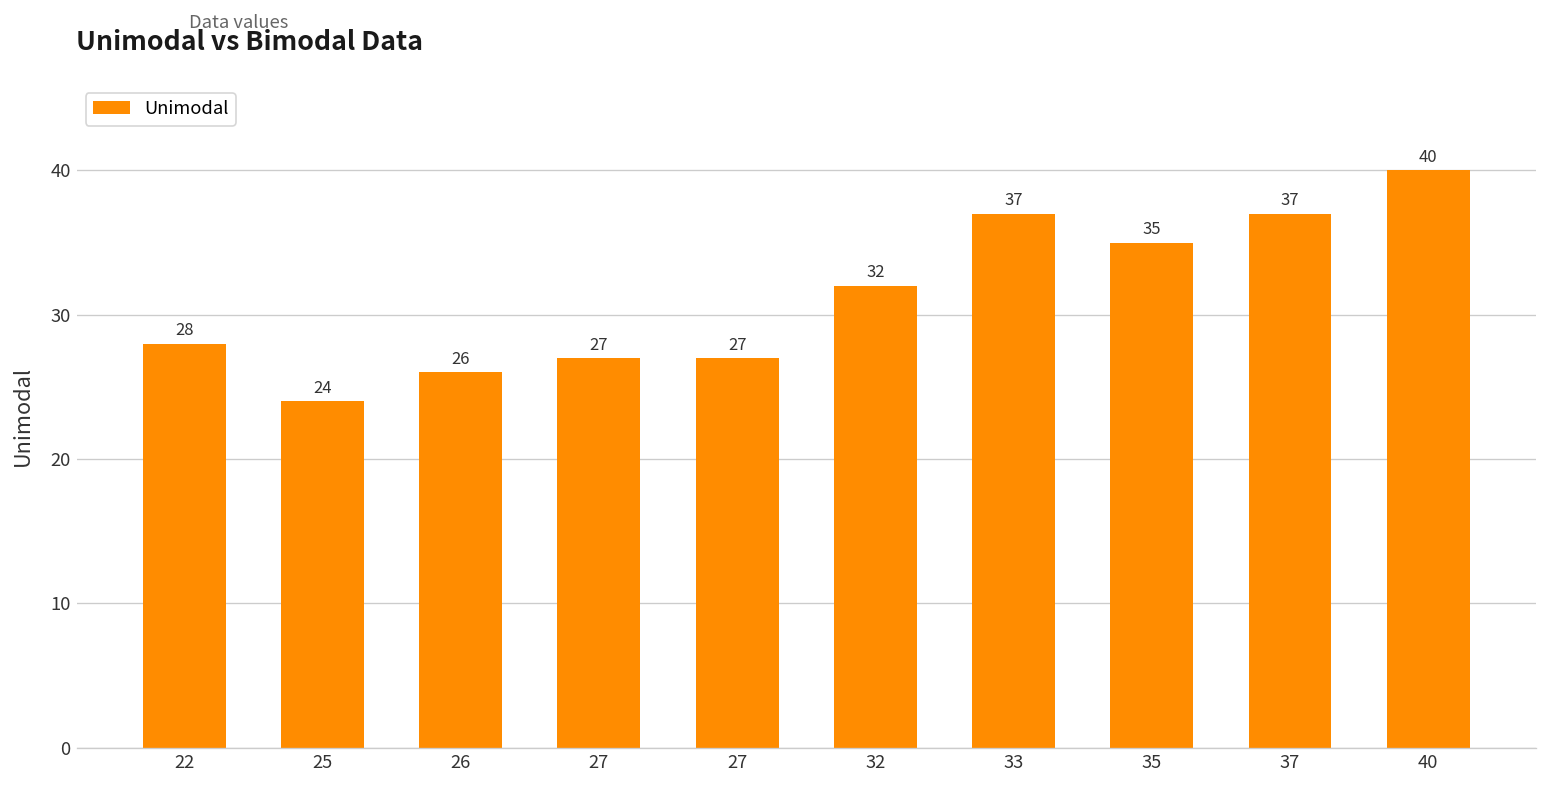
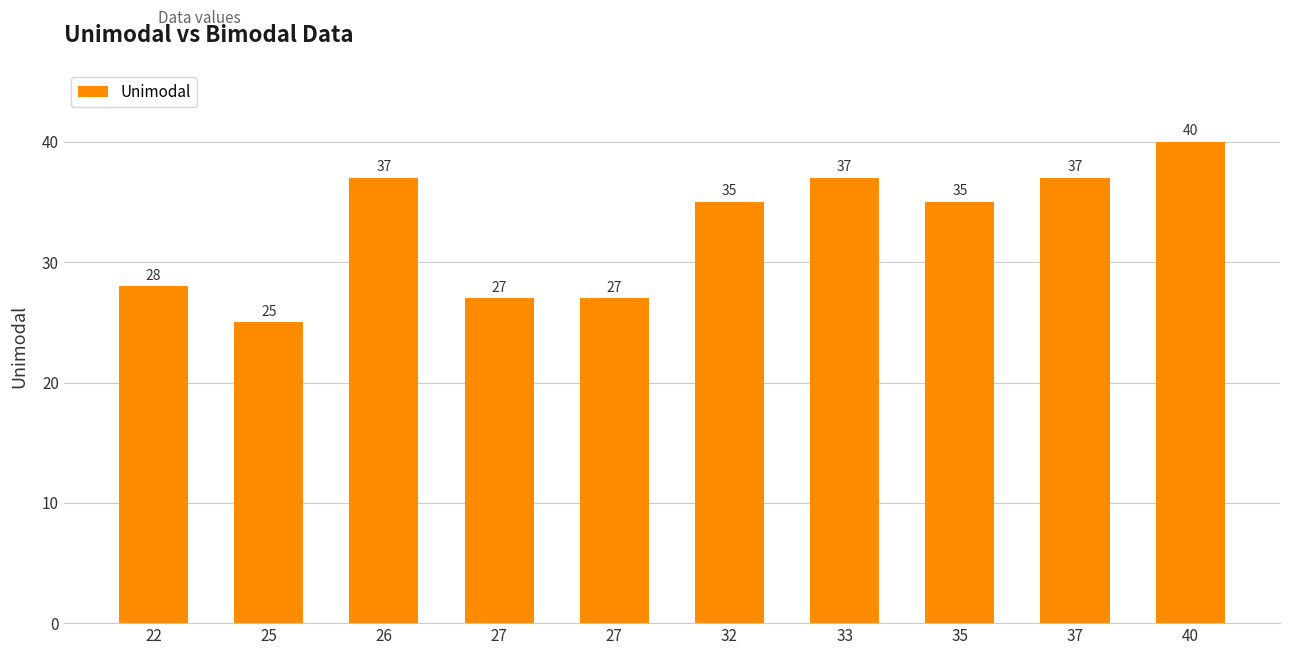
25: 24 -> 25
26: 26 -> 37
32: 32 -> 35
